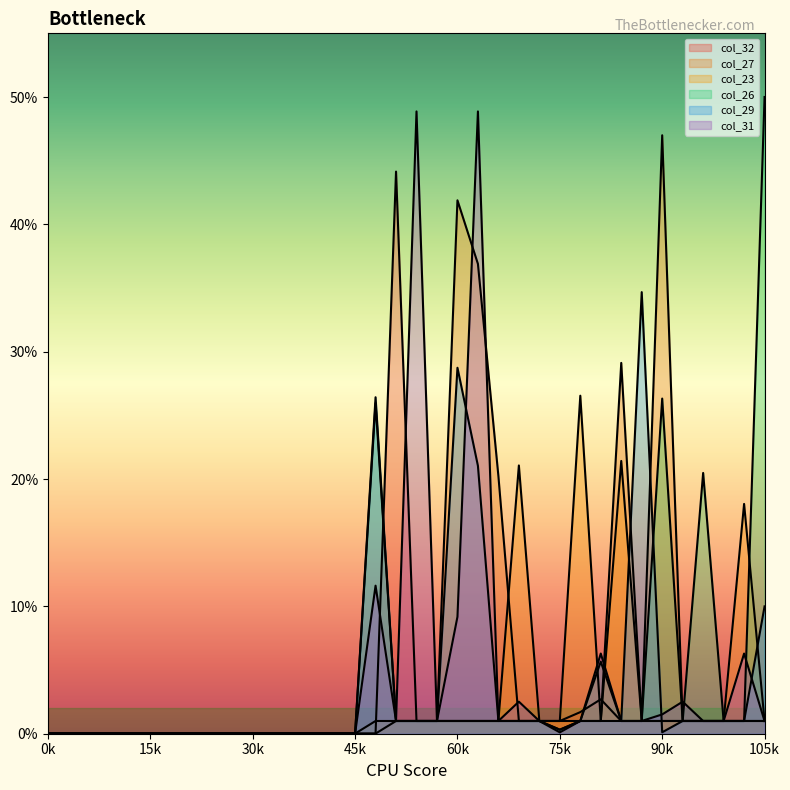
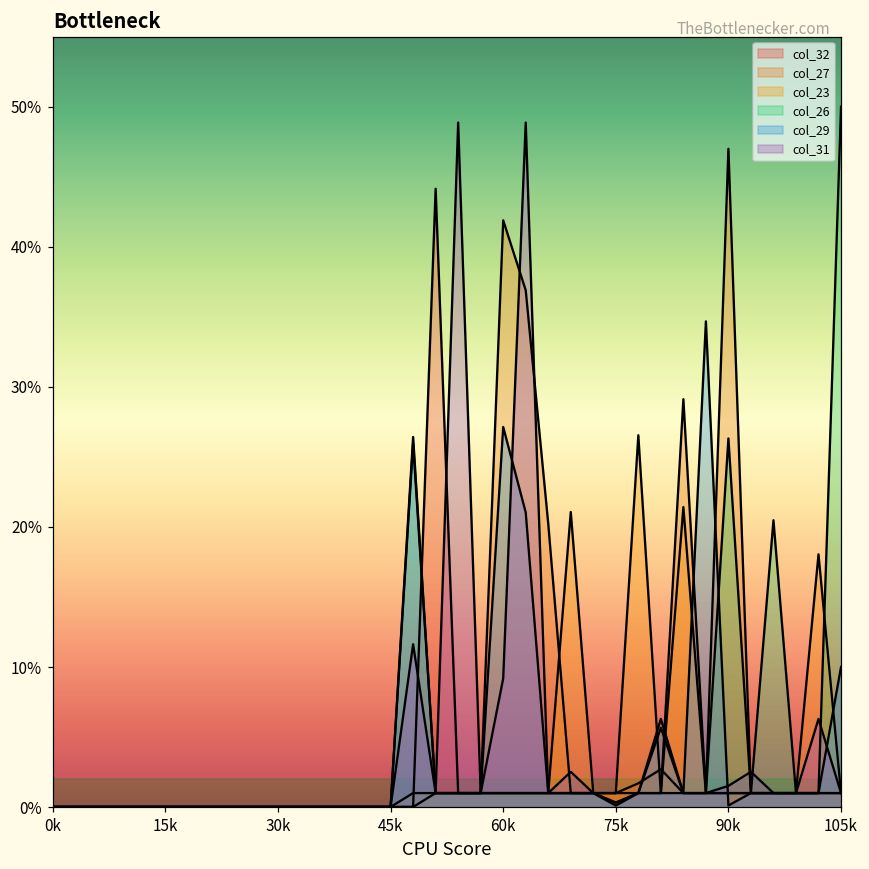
col_29, 60k: 28.7% -> 27.1%
